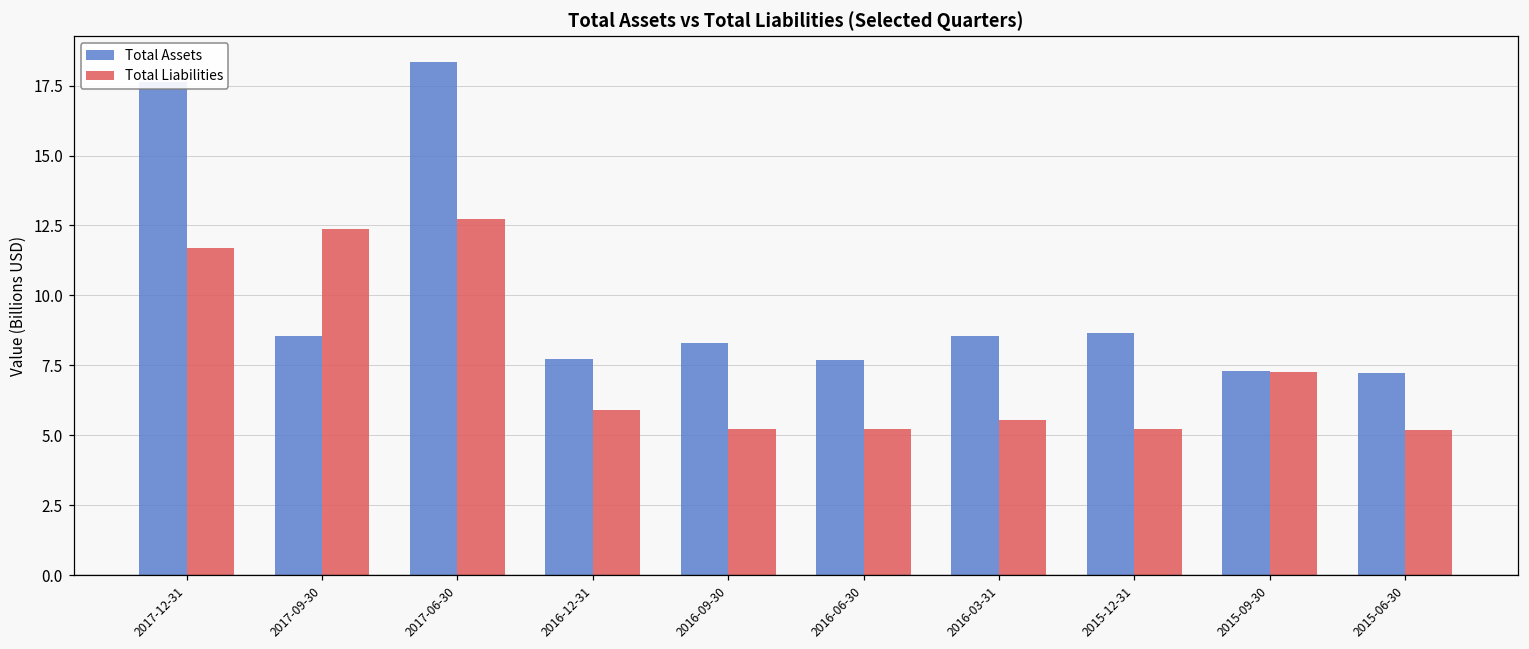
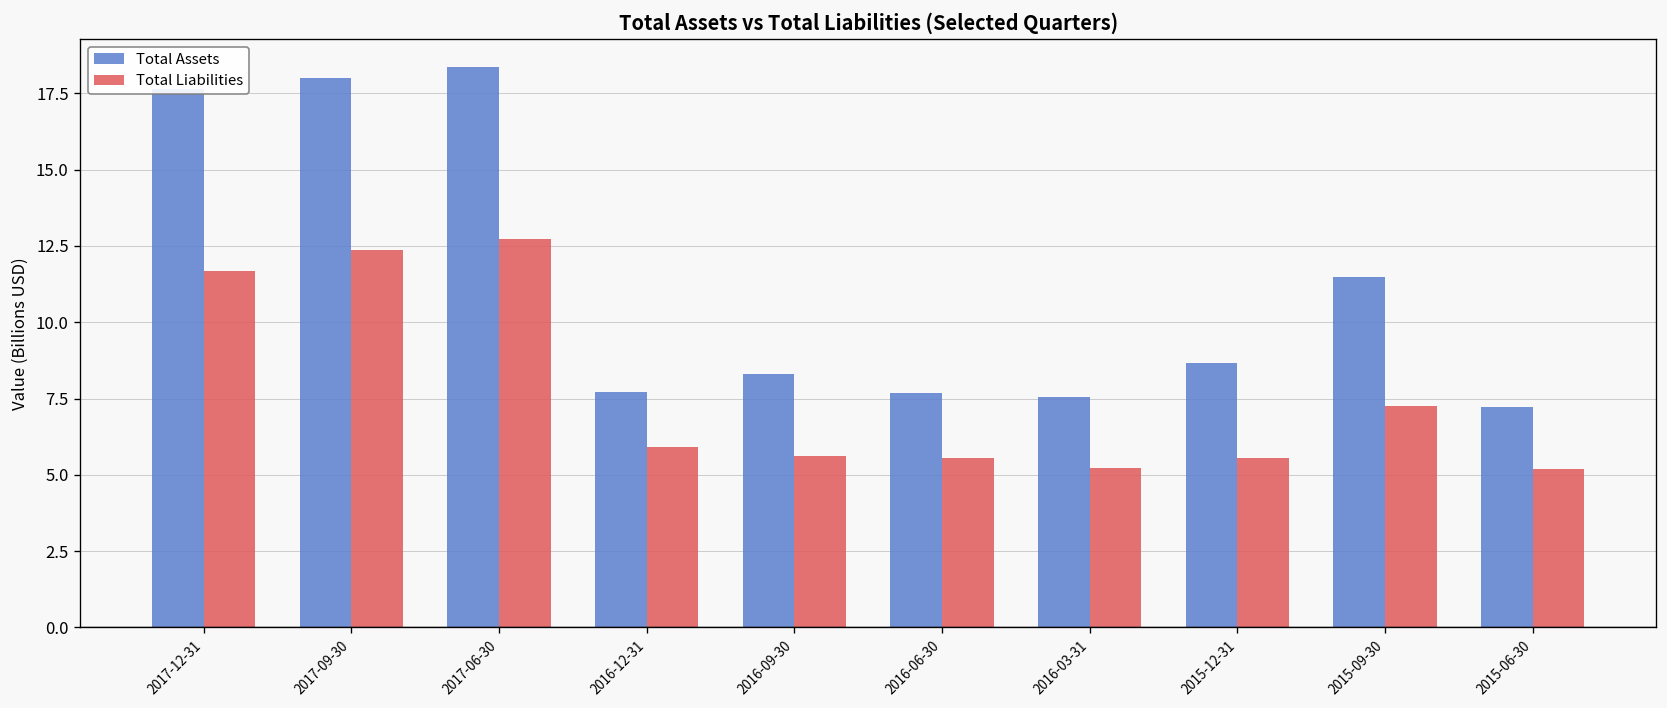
Total Assets, 2017-09-30: 8.6 -> 18.0
Total Liabilities, 2016-09-30: 5.2 -> 5.6
Total Liabilities, 2016-06-30: 5.2 -> 5.6
Total Assets, 2016-03-31: 8.6 -> 7.5
Total Liabilities, 2016-03-31: 5.6 -> 5.2
Total Liabilities, 2015-12-31: 5.2 -> 5.6
Total Assets, 2015-09-30: 7.3 -> 11.5
